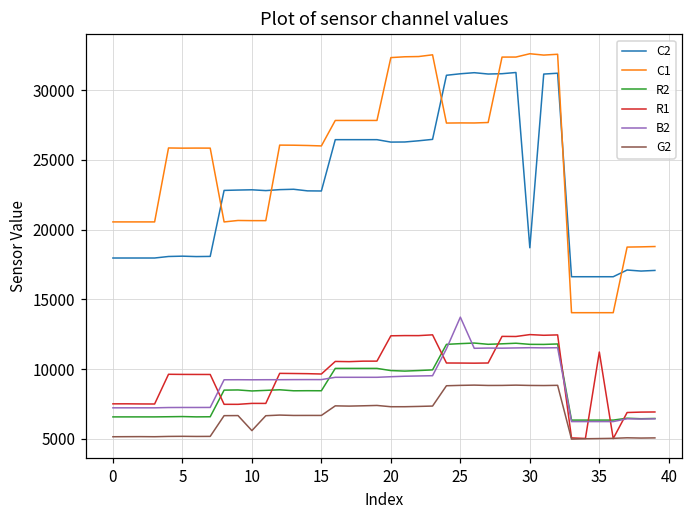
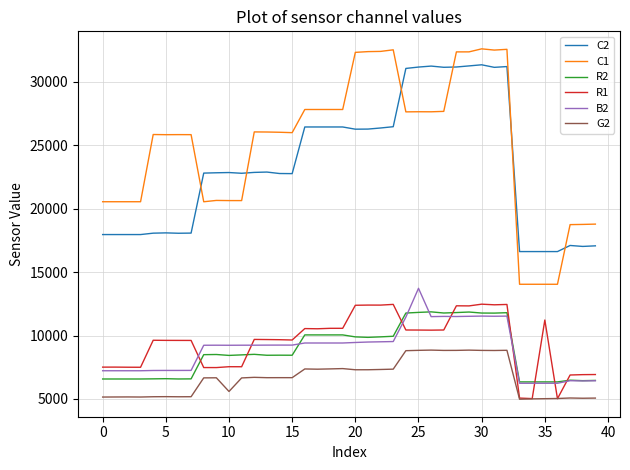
C2, 30: 18700 -> 31400
